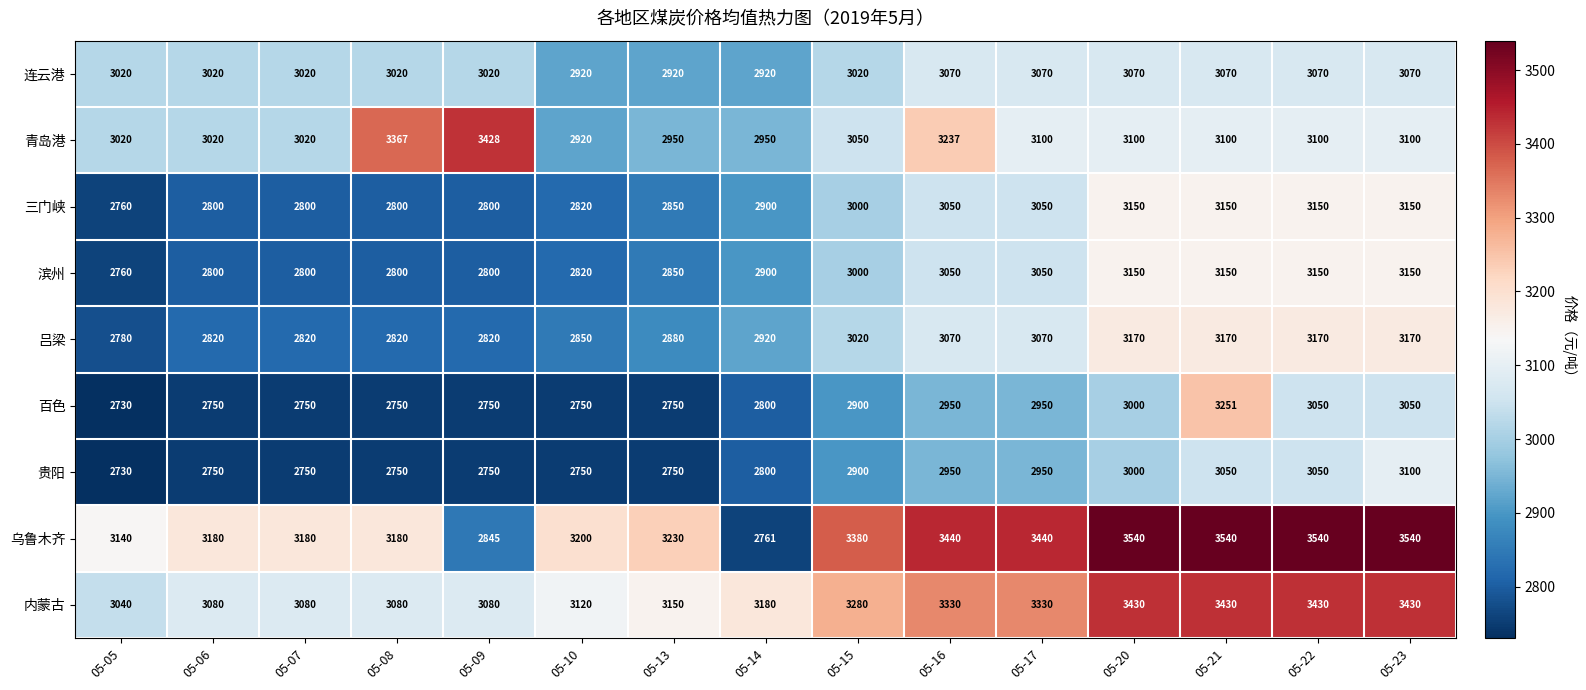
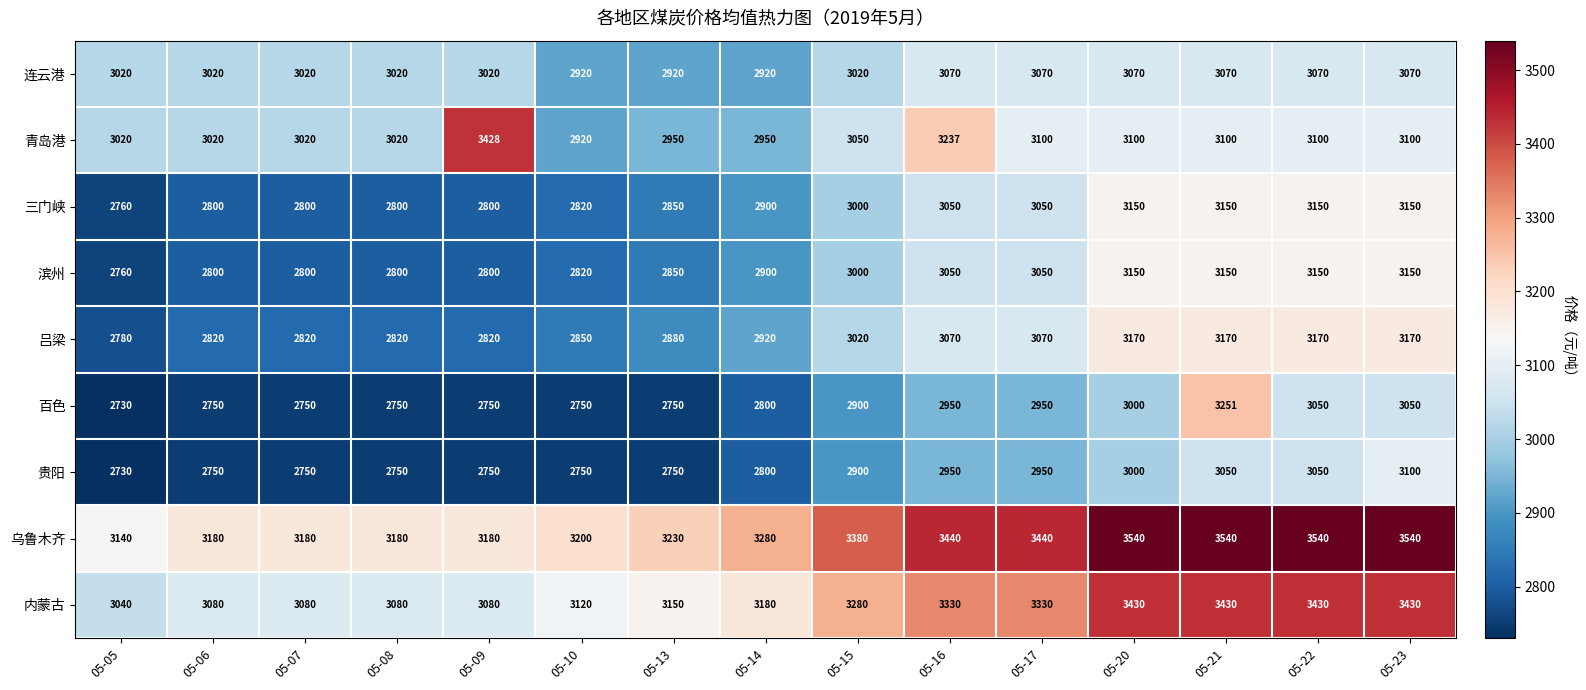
青岛港, 05-08: 3367 -> 3020
乌鲁木齐, 05-09: 2845 -> 3180
乌鲁木齐, 05-14: 2761 -> 3280
